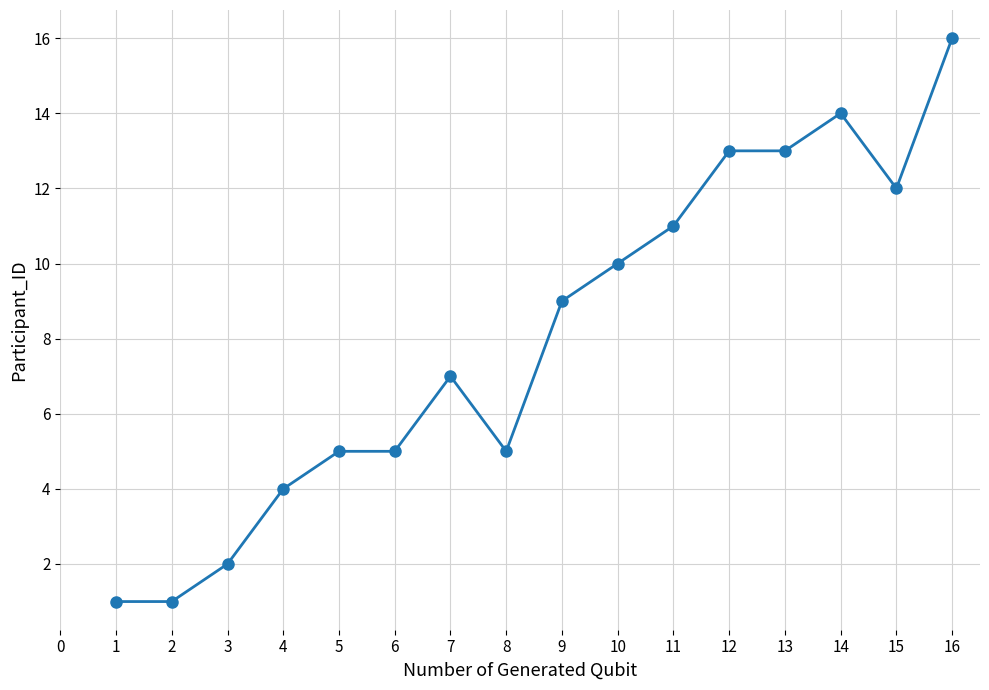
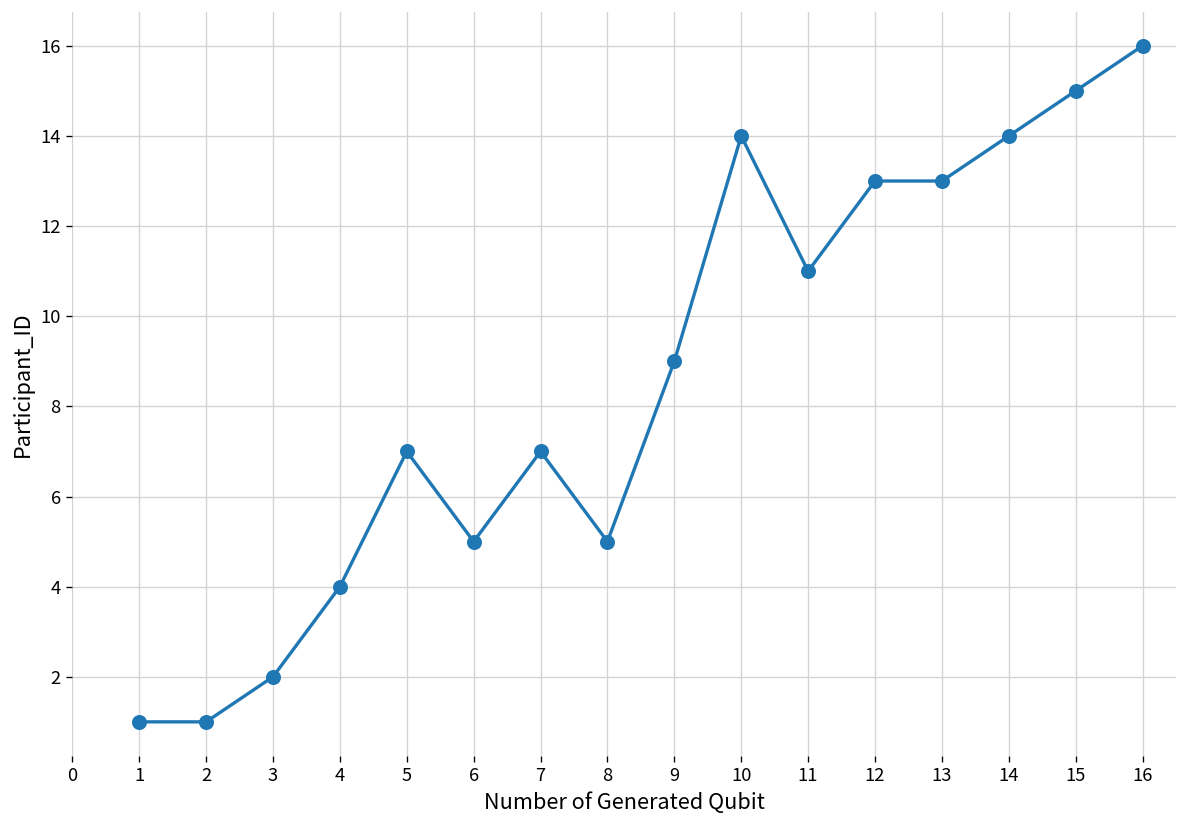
5: 5 -> 7
10: 10 -> 14
15: 12 -> 15
